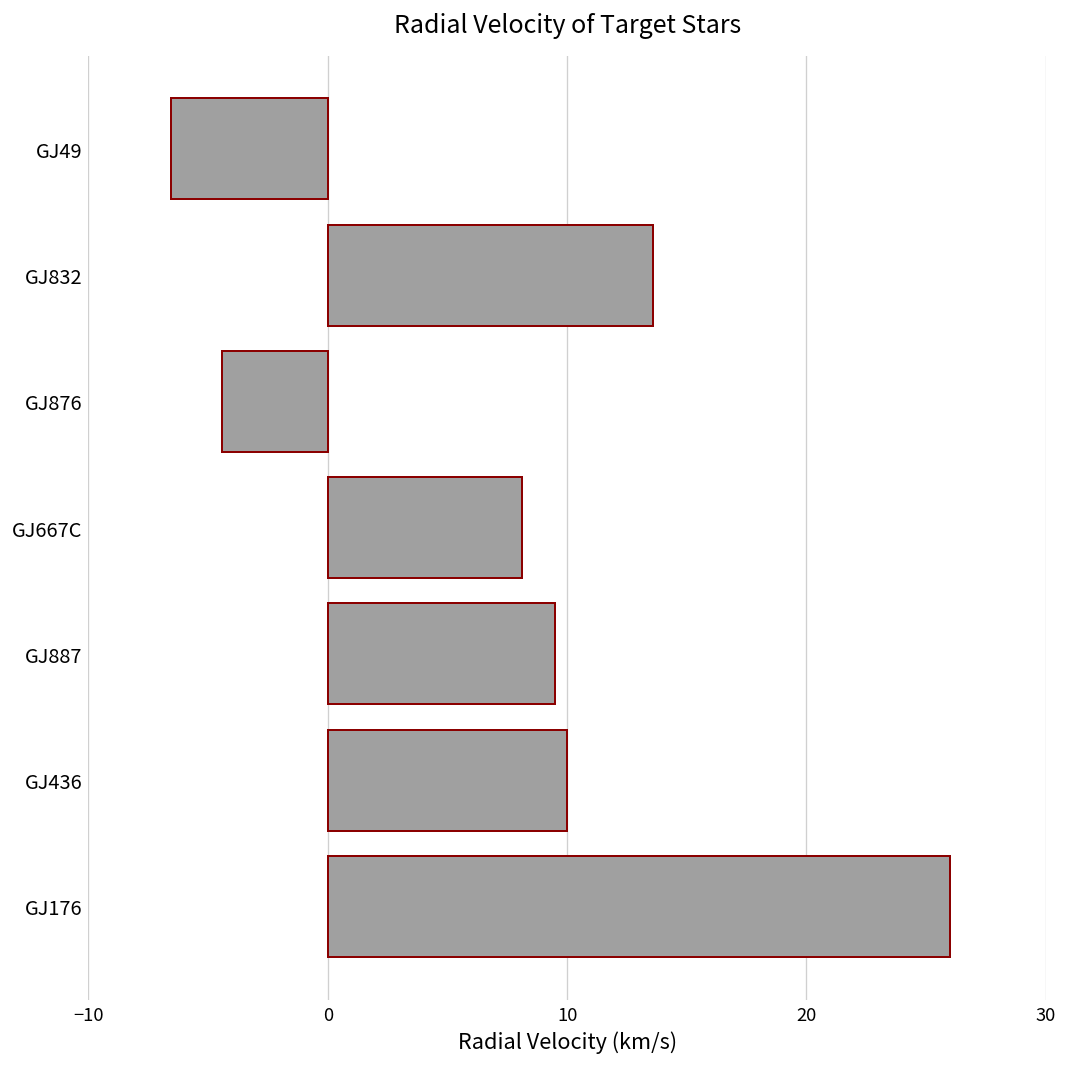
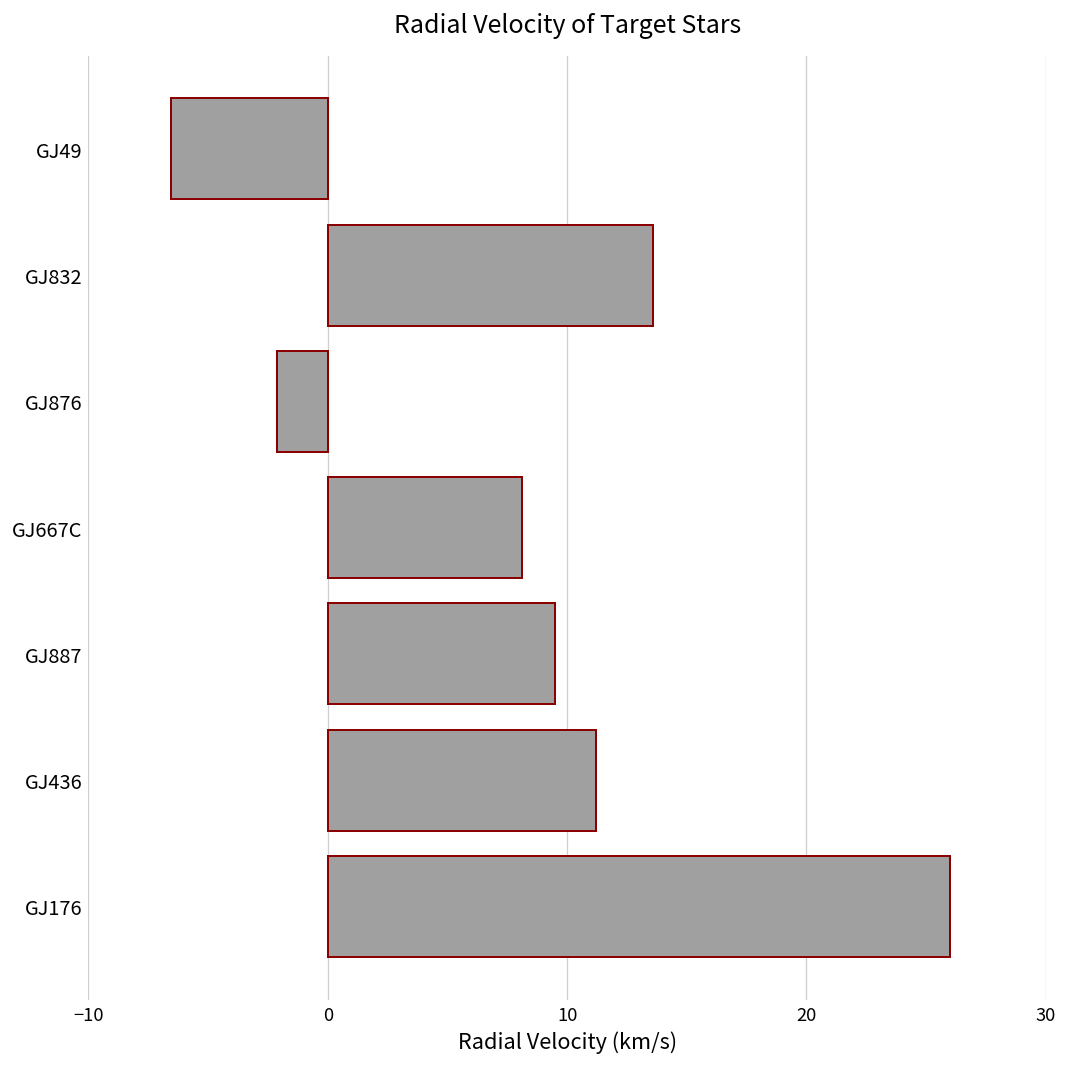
GJ876: -4.4 -> -2.1
GJ436: 10.0 -> 11.2
